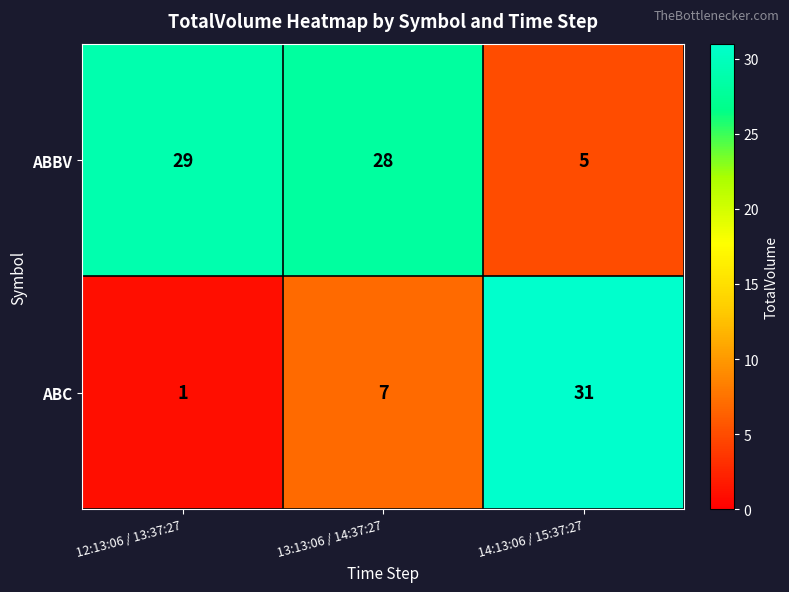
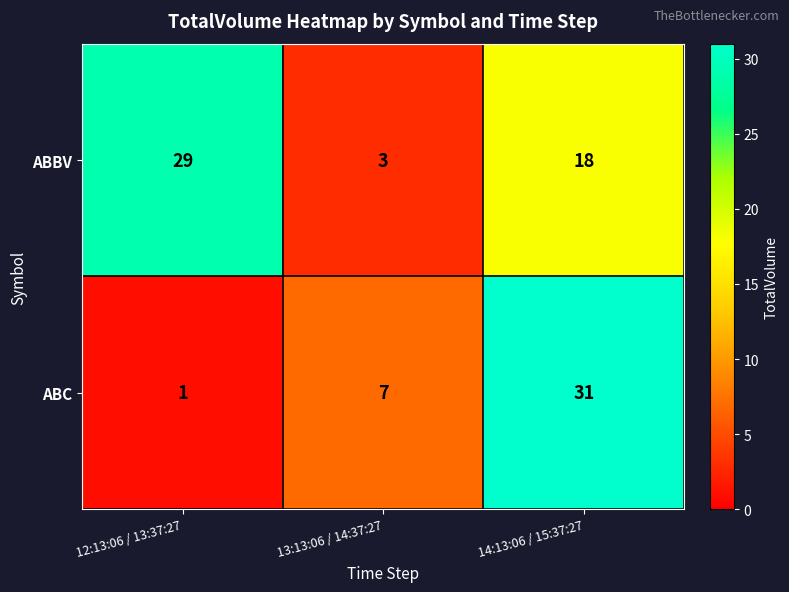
ABBV, 13:13:06 / 14:37:27: 28 -> 3
ABBV, 14:13:06 / 15:37:27: 5 -> 18
